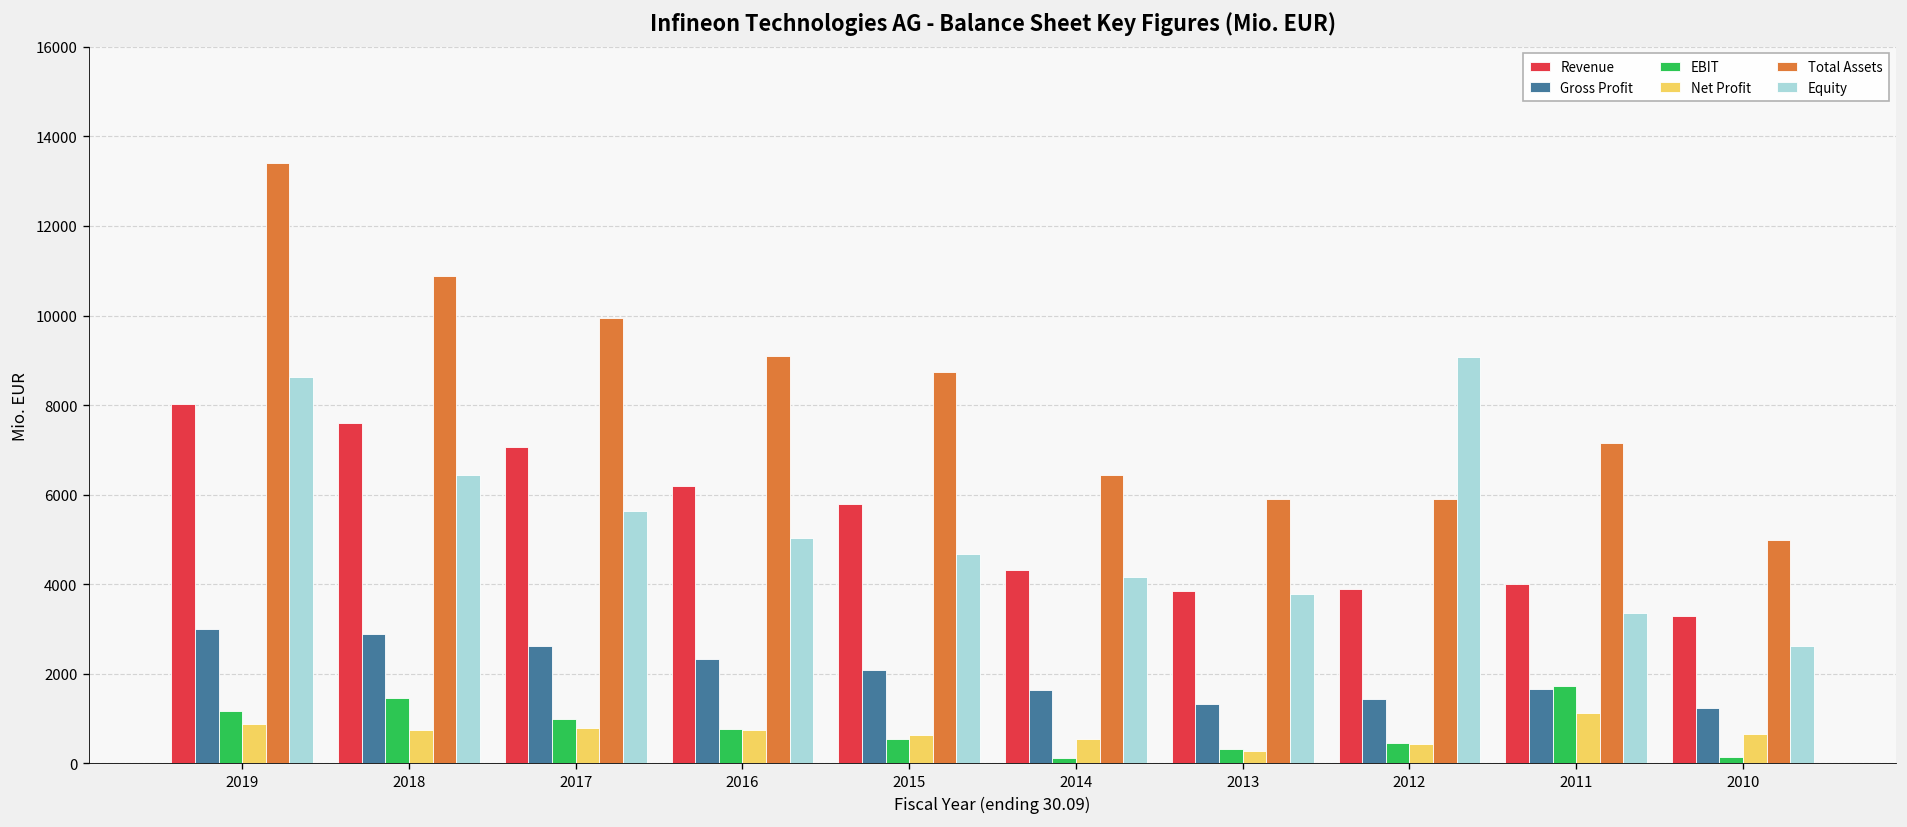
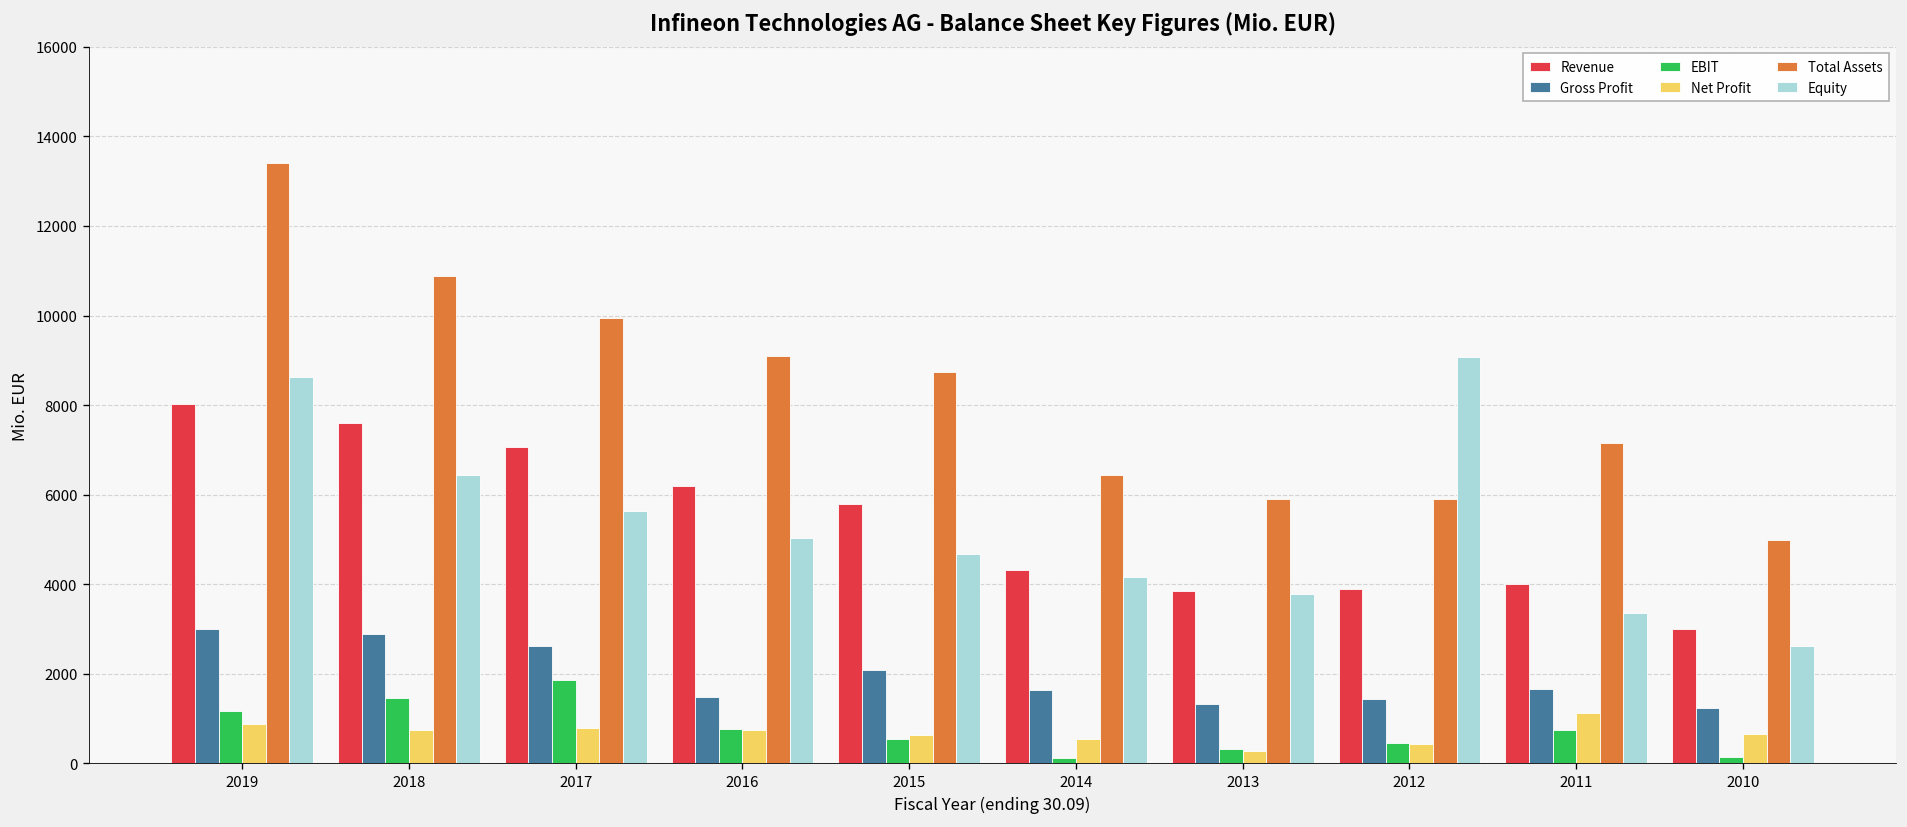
EBIT, 2017: 1000 -> 1900
Gross Profit, 2016: 2300 -> 1500
EBIT, 2011: 1700 -> 700
Revenue, 2010: 3300 -> 3000
